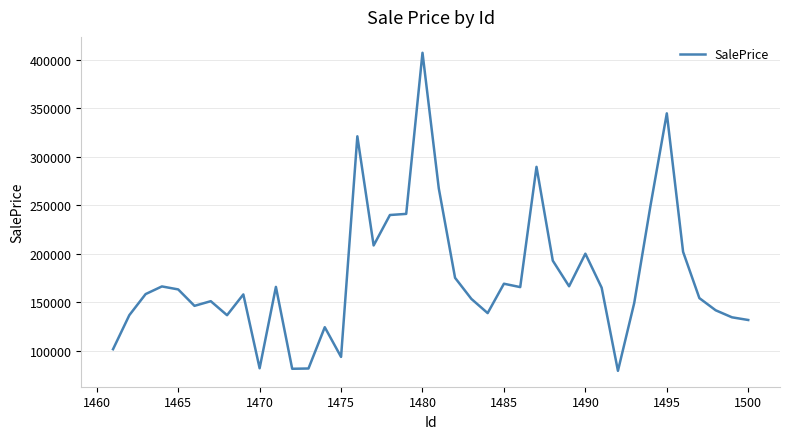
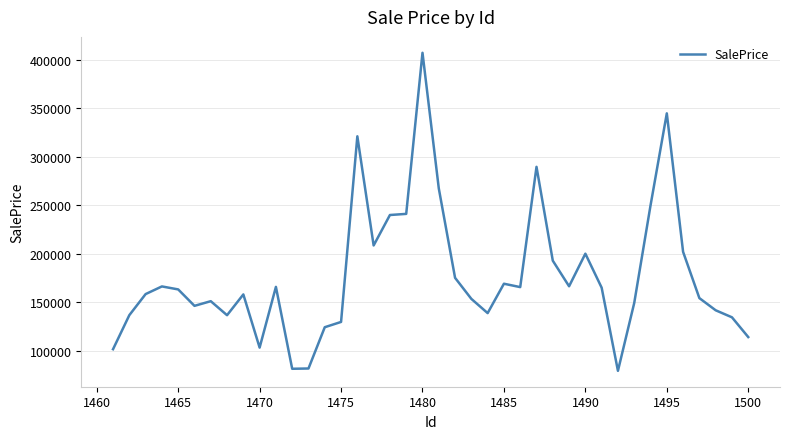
1470: 80000 -> 100000
1475: 90000 -> 130000
1500: 130000 -> 110000
